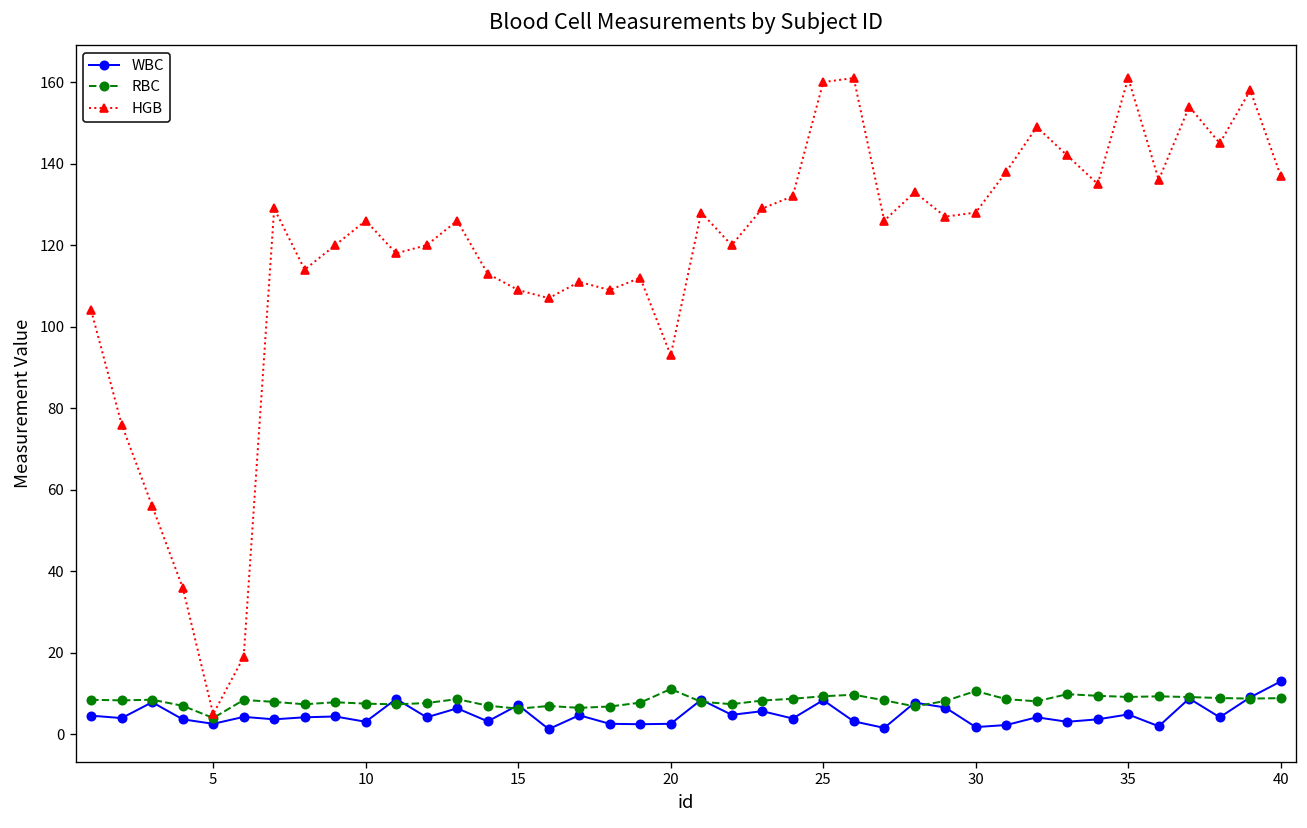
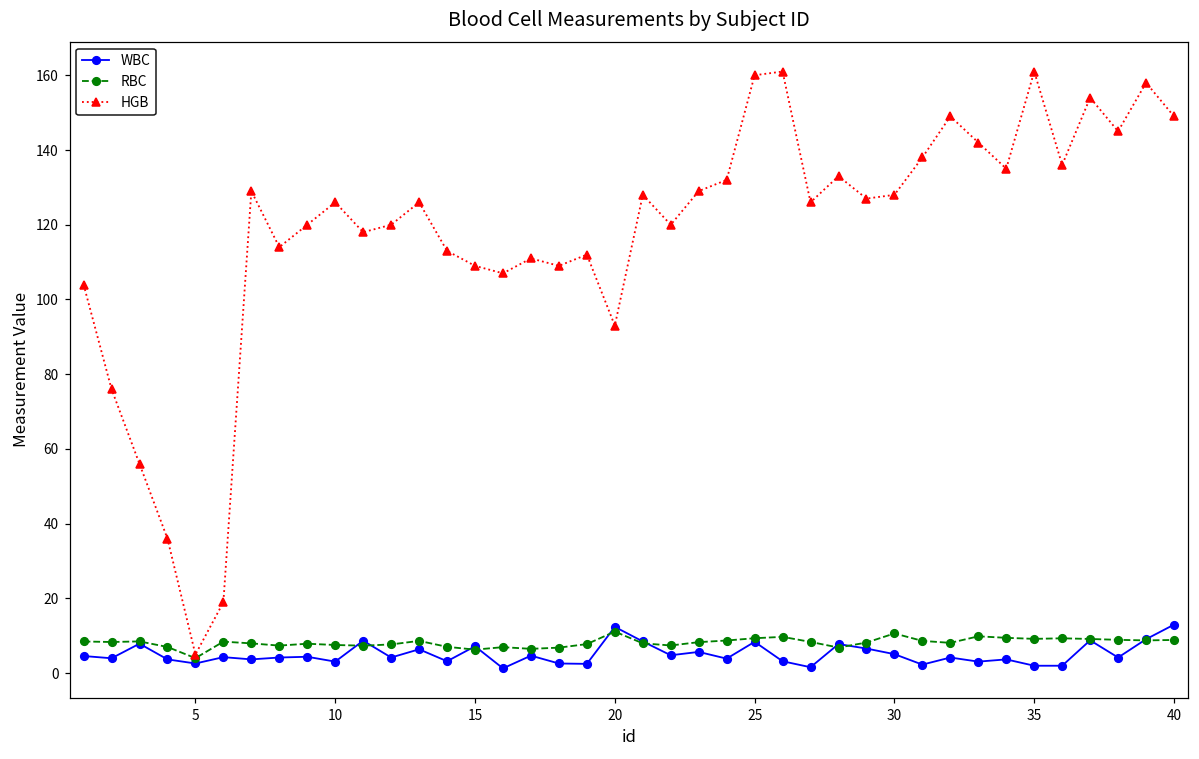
WBC, 20: 3 -> 12
WBC, 30: 2 -> 5
WBC, 35: 5 -> 2
HGB, 40: 137 -> 149
